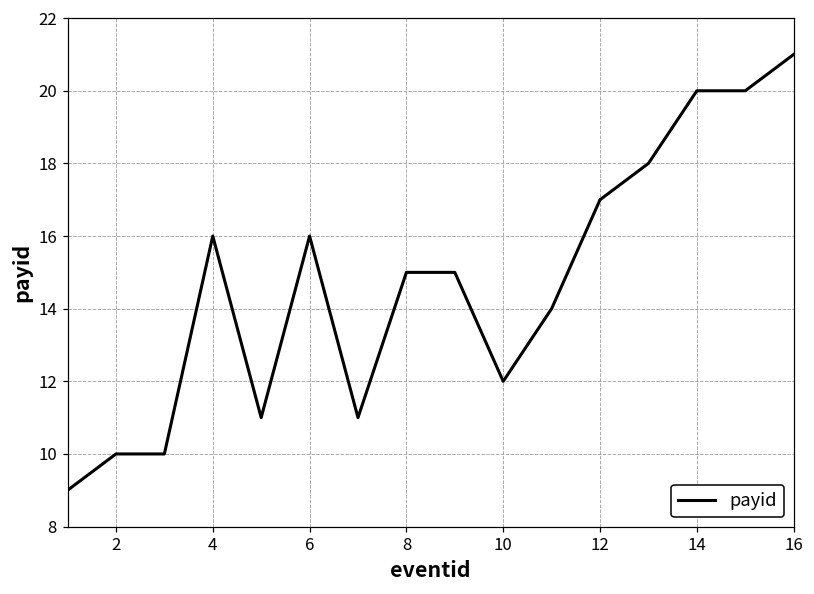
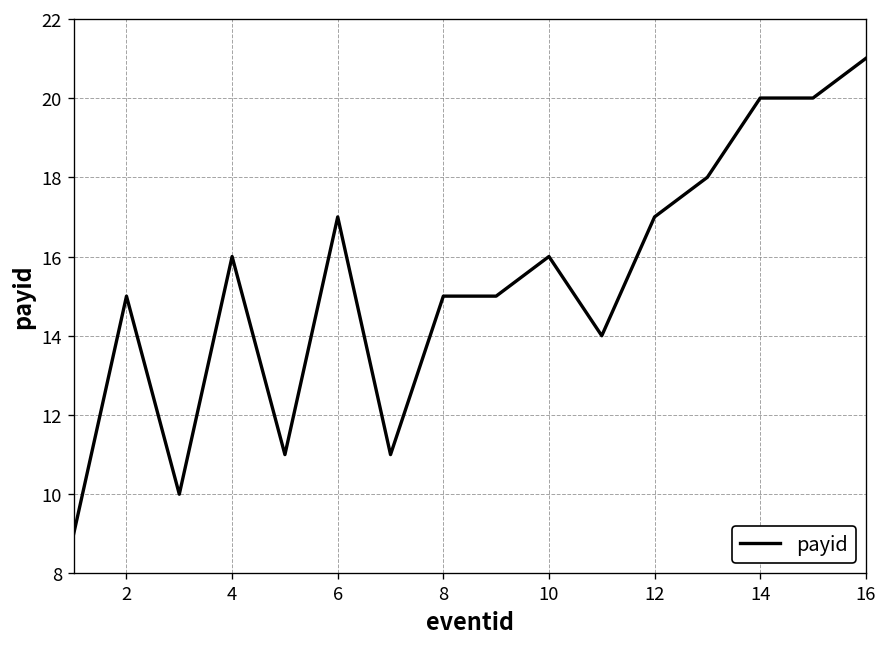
2: 10 -> 15
6: 16 -> 17
10: 12 -> 16
